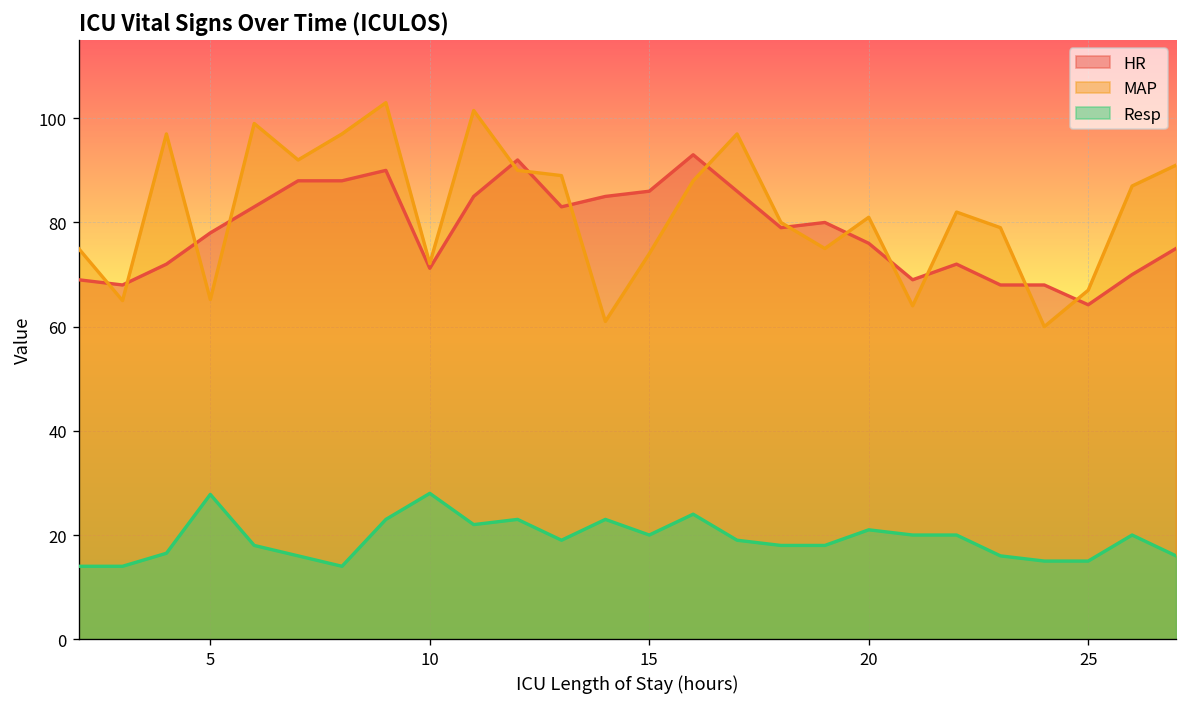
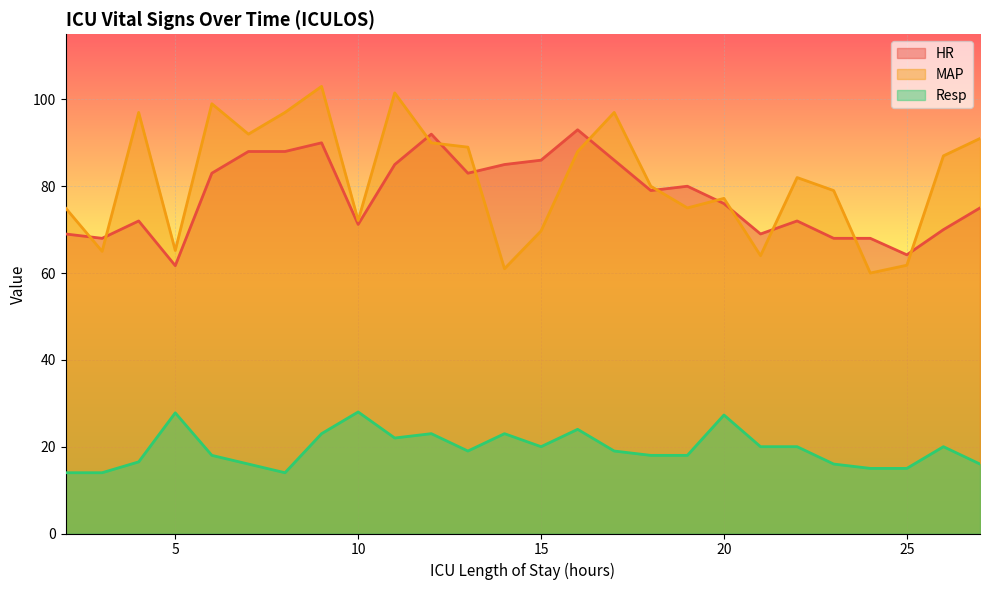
HR, 5: 78 -> 62
MAP, 15: 74 -> 70
MAP, 20: 81 -> 77
Resp, 20: 21 -> 27
MAP, 25: 67 -> 62
